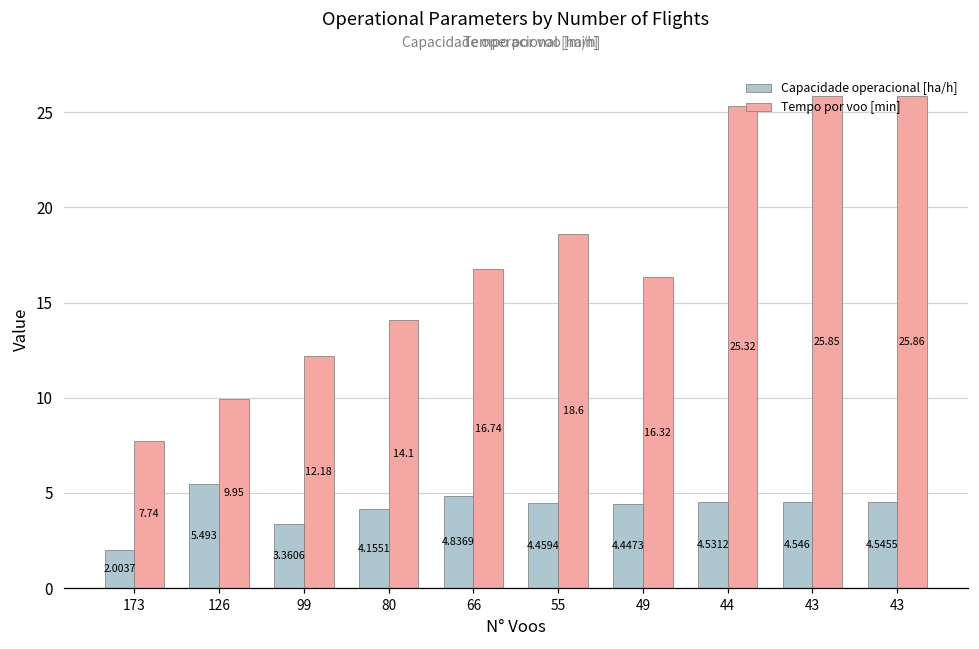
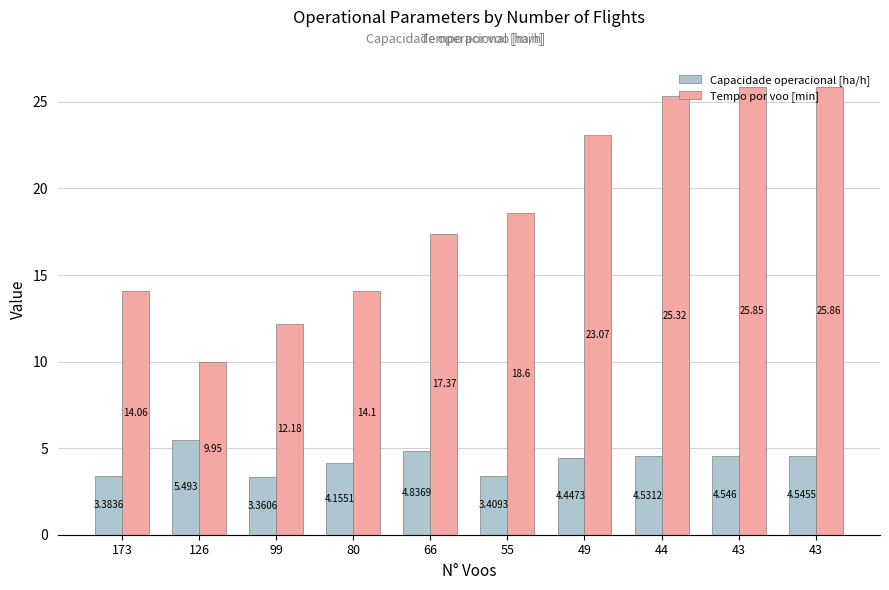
Capacidade operacional [ha/h], 173: 2.0037 -> 3.3836
Tempo por voo [min], 173: 7.74 -> 14.06
Tempo por voo [min], 66: 16.74 -> 17.37
Capacidade operacional [ha/h], 55: 4.4594 -> 3.4093
Tempo por voo [min], 49: 16.32 -> 23.07
